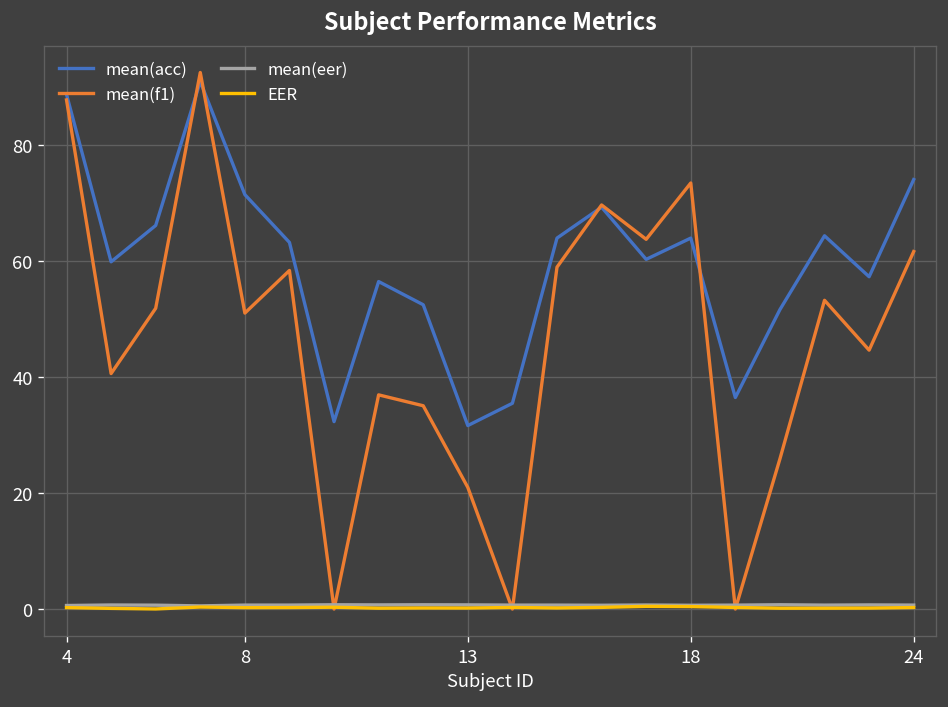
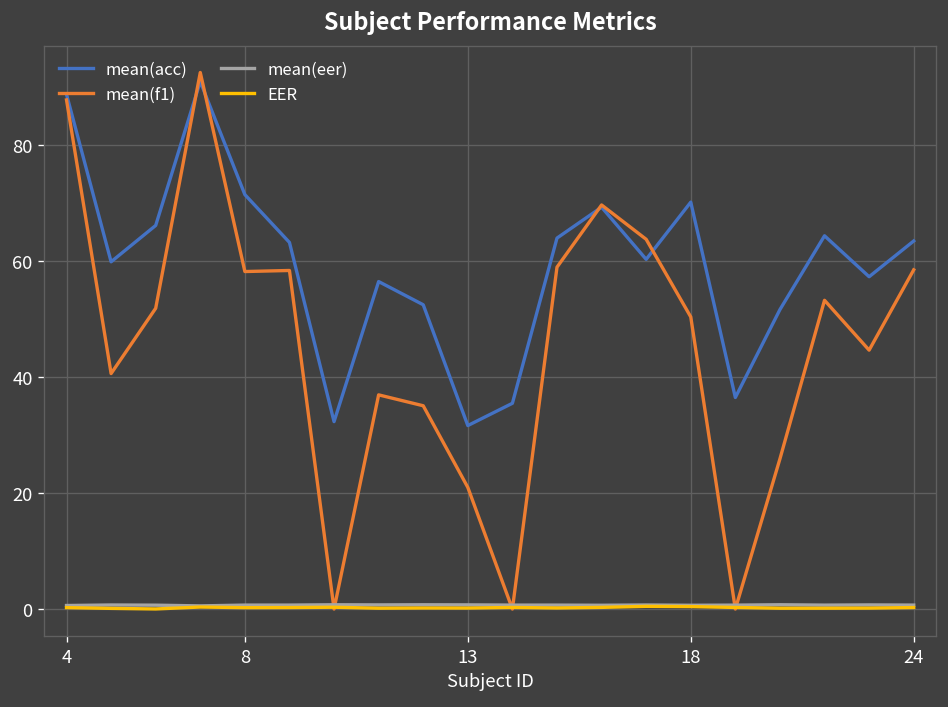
mean(f1), 8: 51 -> 58
mean(acc), 18: 64 -> 70
mean(f1), 18: 74 -> 50
mean(acc), 24: 74 -> 64
mean(f1), 24: 62 -> 59
